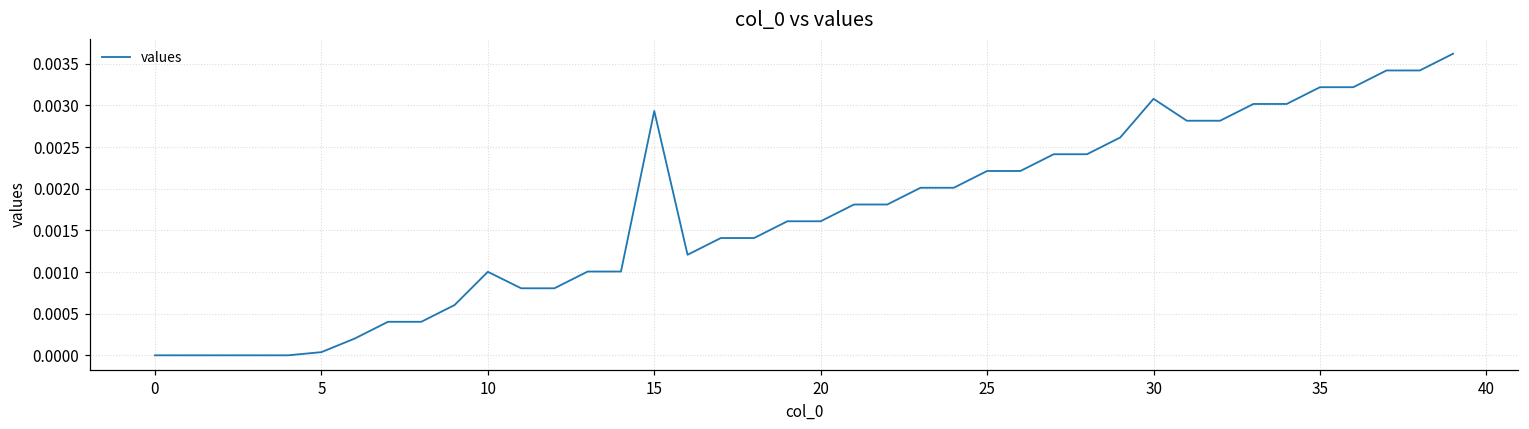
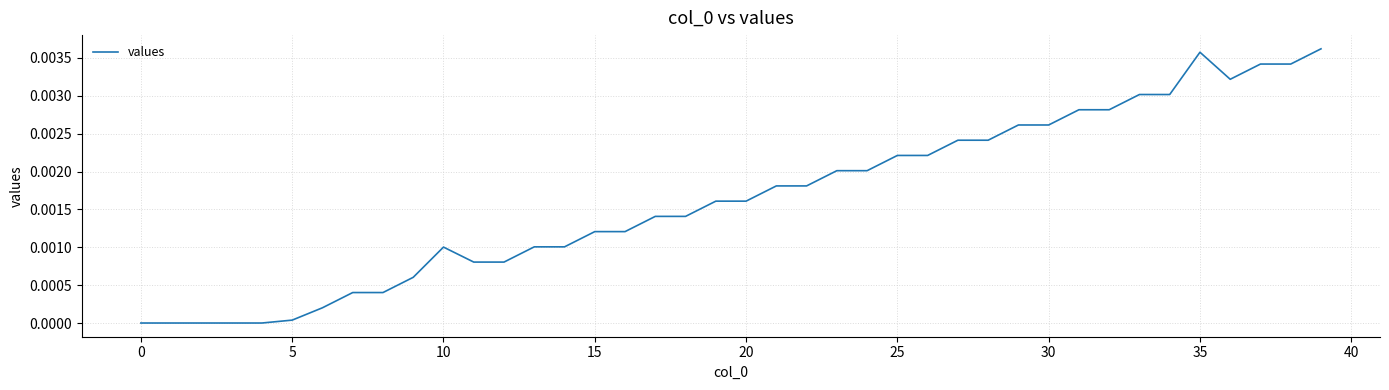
15: 0.0029 -> 0.0012
30: 0.0031 -> 0.0026
35: 0.0032 -> 0.0036
